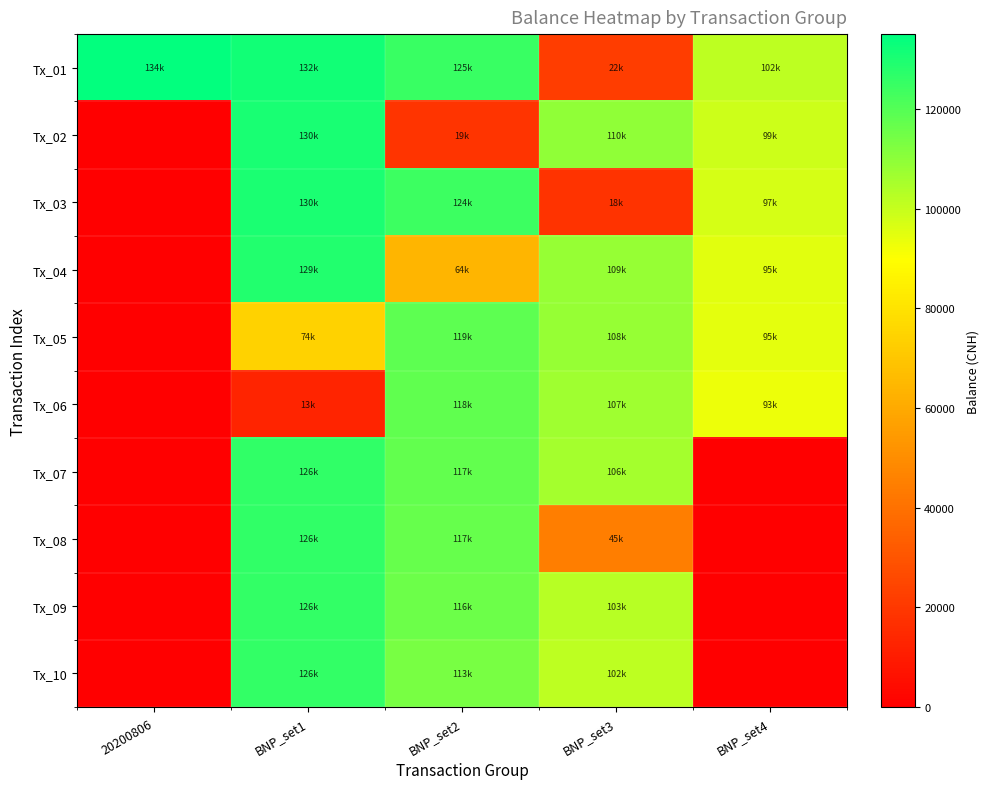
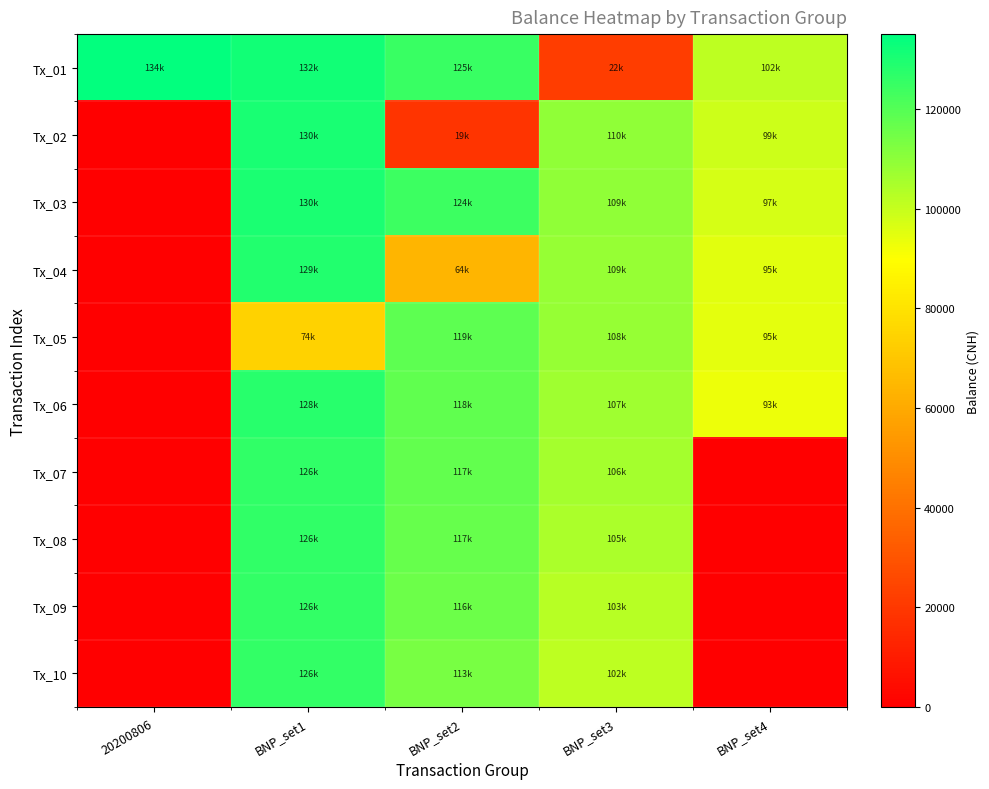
Tx_03, BNP_set3: 18k -> 109k
Tx_06, BNP_set1: 13k -> 128k
Tx_08, BNP_set3: 45k -> 105k
